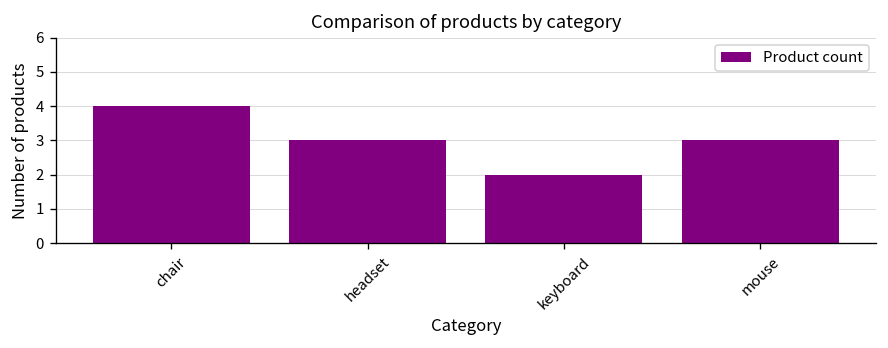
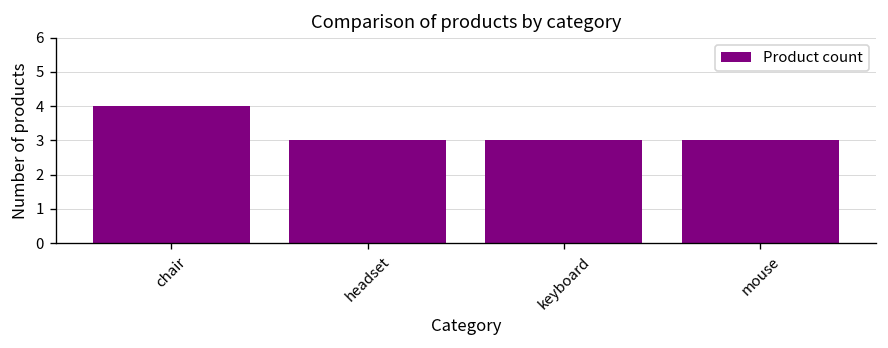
keyboard: 2 -> 3
